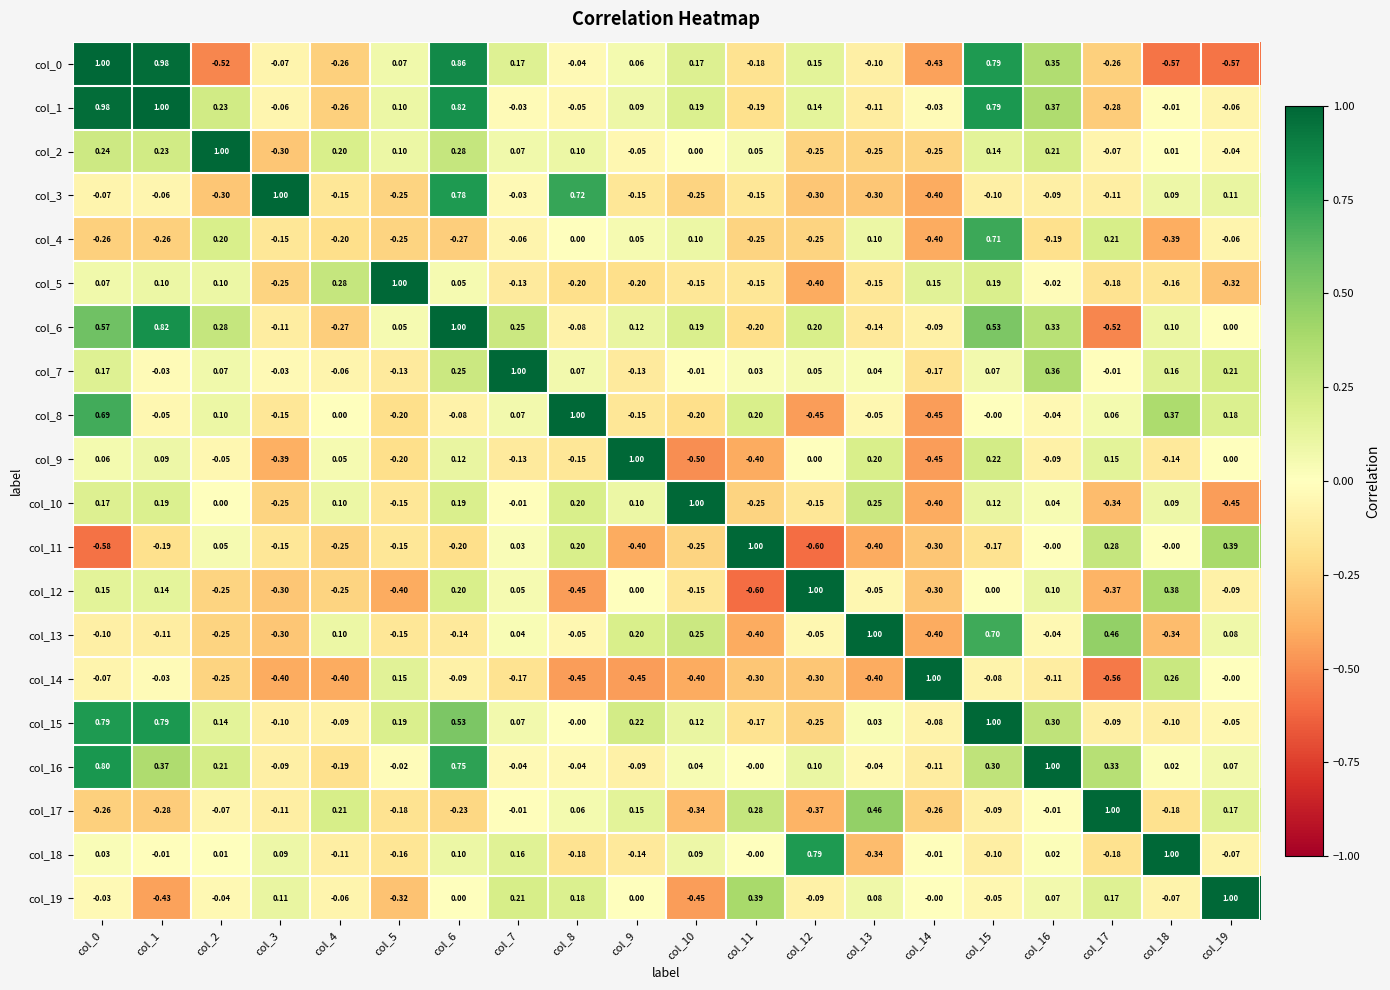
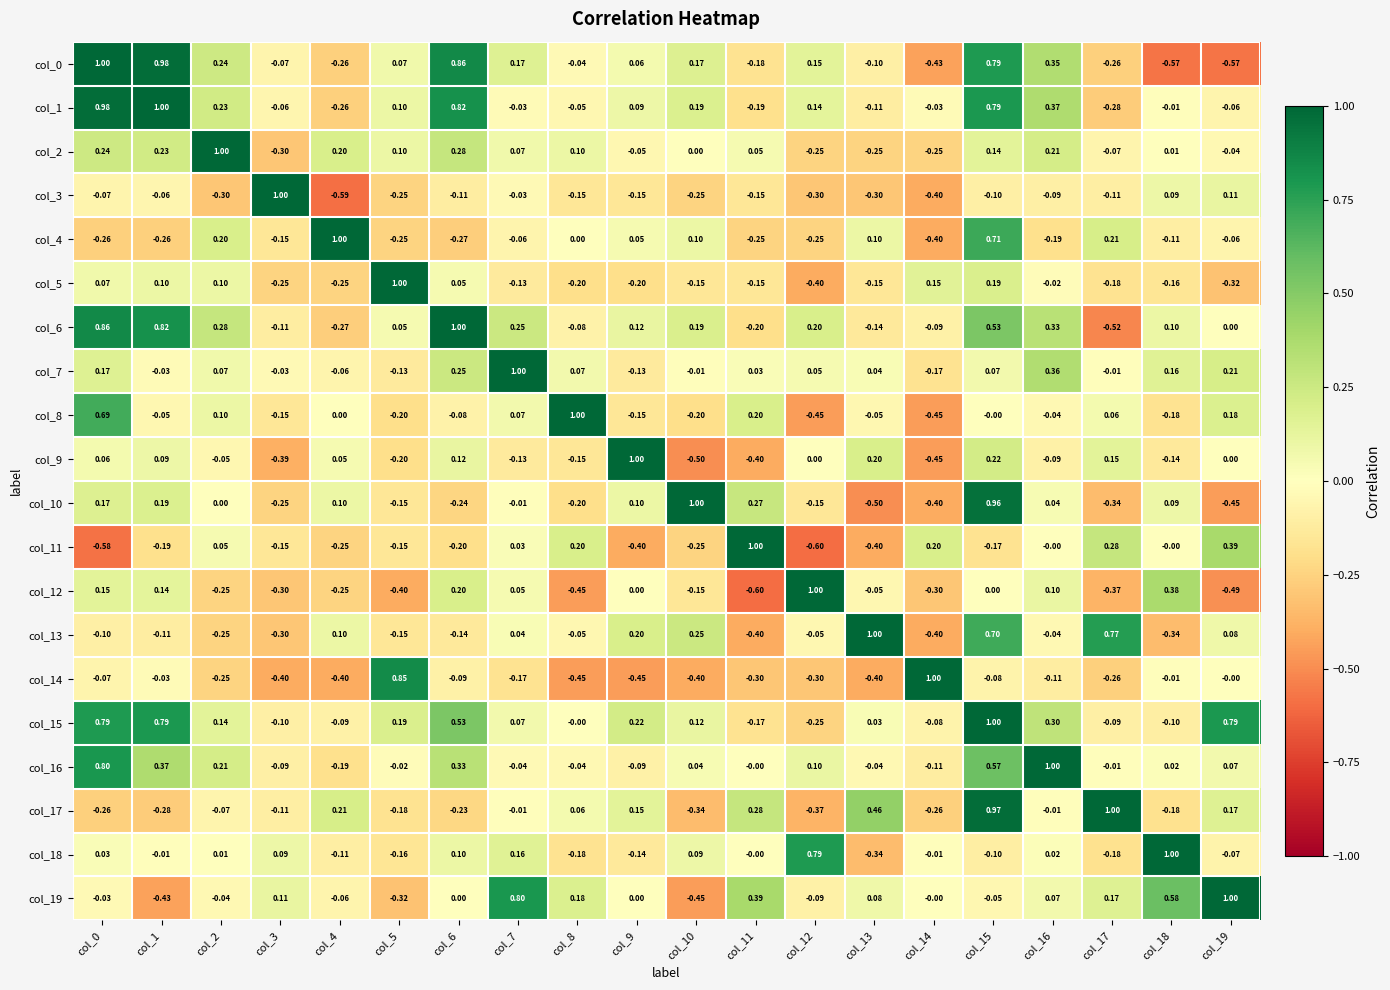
col_0, col_2: -0.52 -> 0.24
col_3, col_4: -0.15 -> -0.59
col_3, col_6: 0.78 -> -0.11
col_3, col_8: 0.72 -> -0.15
col_4, col_4: -0.20 -> 1.00
col_4, col_18: -0.39 -> -0.11
col_5, col_4: 0.28 -> -0.25
col_6, col_0: 0.57 -> 0.86
col_8, col_18: 0.37 -> -0.18
col_10, col_6: 0.19 -> -0.24
col_10, col_8: 0.20 -> -0.20
col_10, col_11: -0.25 -> 0.27
col_10, col_13: 0.25 -> -0.50
col_10, col_15: 0.12 -> 0.96
col_11, col_14: -0.30 -> 0.20
col_12, col_19: -0.09 -> -0.49
col_13, col_17: 0.46 -> 0.77
col_14, col_5: 0.15 -> 0.85
col_14, col_17: -0.56 -> -0.26
col_14, col_18: 0.26 -> -0.01
col_15, col_19: -0.05 -> 0.79
col_16, col_6: 0.75 -> 0.33
col_16, col_15: 0.30 -> 0.57
col_16, col_17: 0.33 -> -0.01
col_17, col_15: -0.09 -> 0.97
col_19, col_7: 0.21 -> 0.80
col_19, col_18: -0.07 -> 0.58
